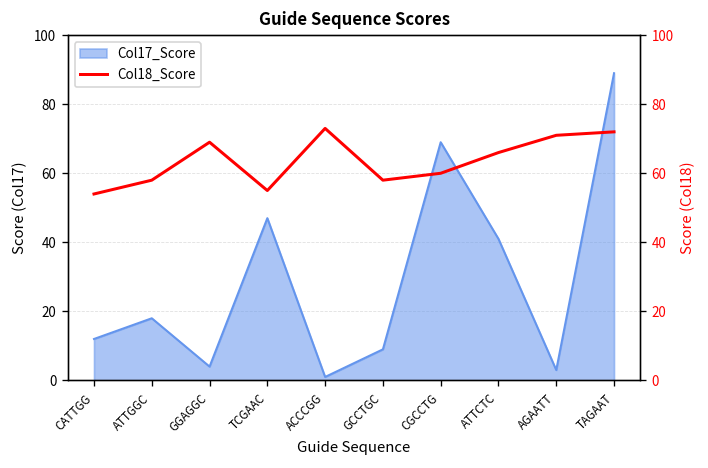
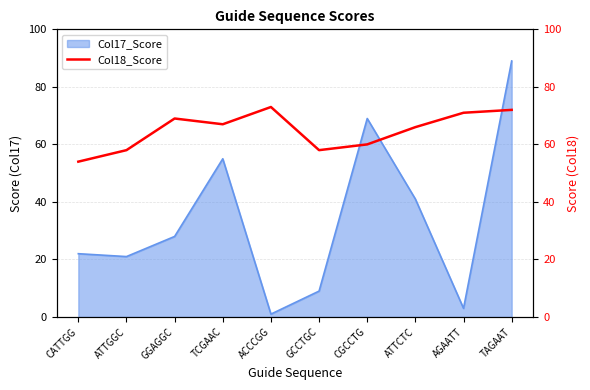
Col17_Score, CATTGG: 12 -> 22
Col17_Score, ATTGGC: 18 -> 21
Col17_Score, GGAGGC: 4 -> 28
Col17_Score, TCGAAC: 47 -> 55
Col18_Score, TCGAAC: 55 -> 67
